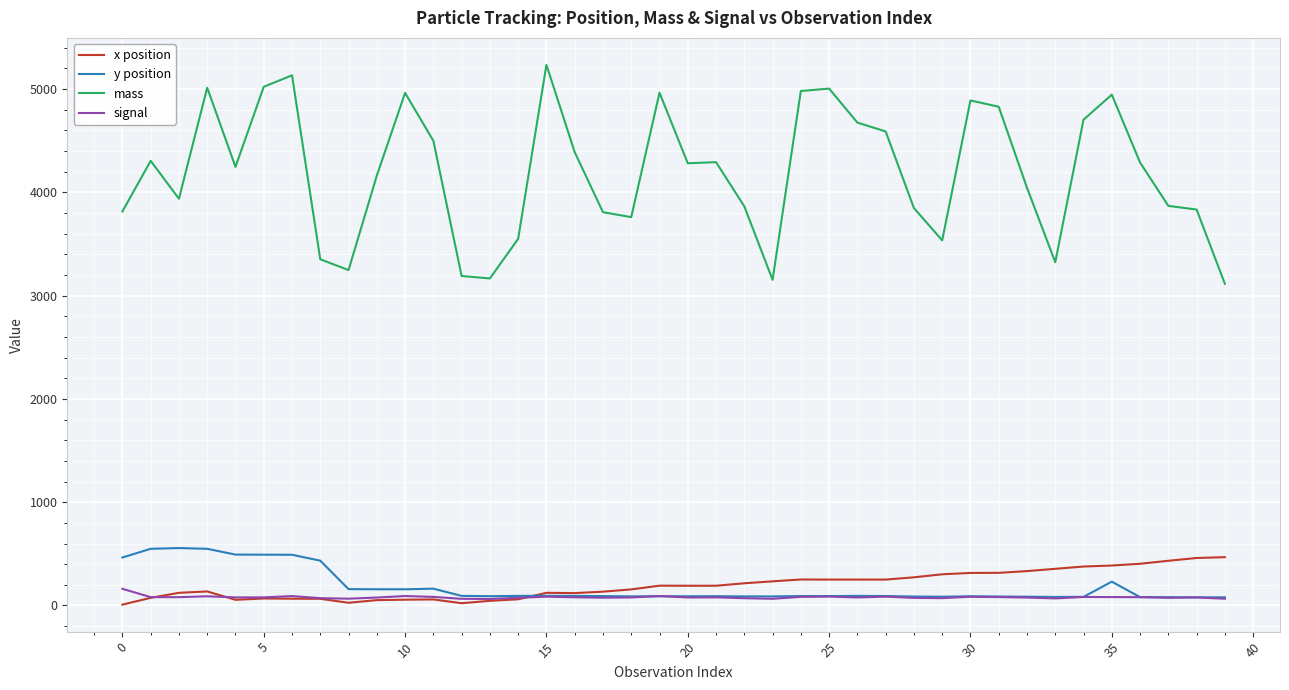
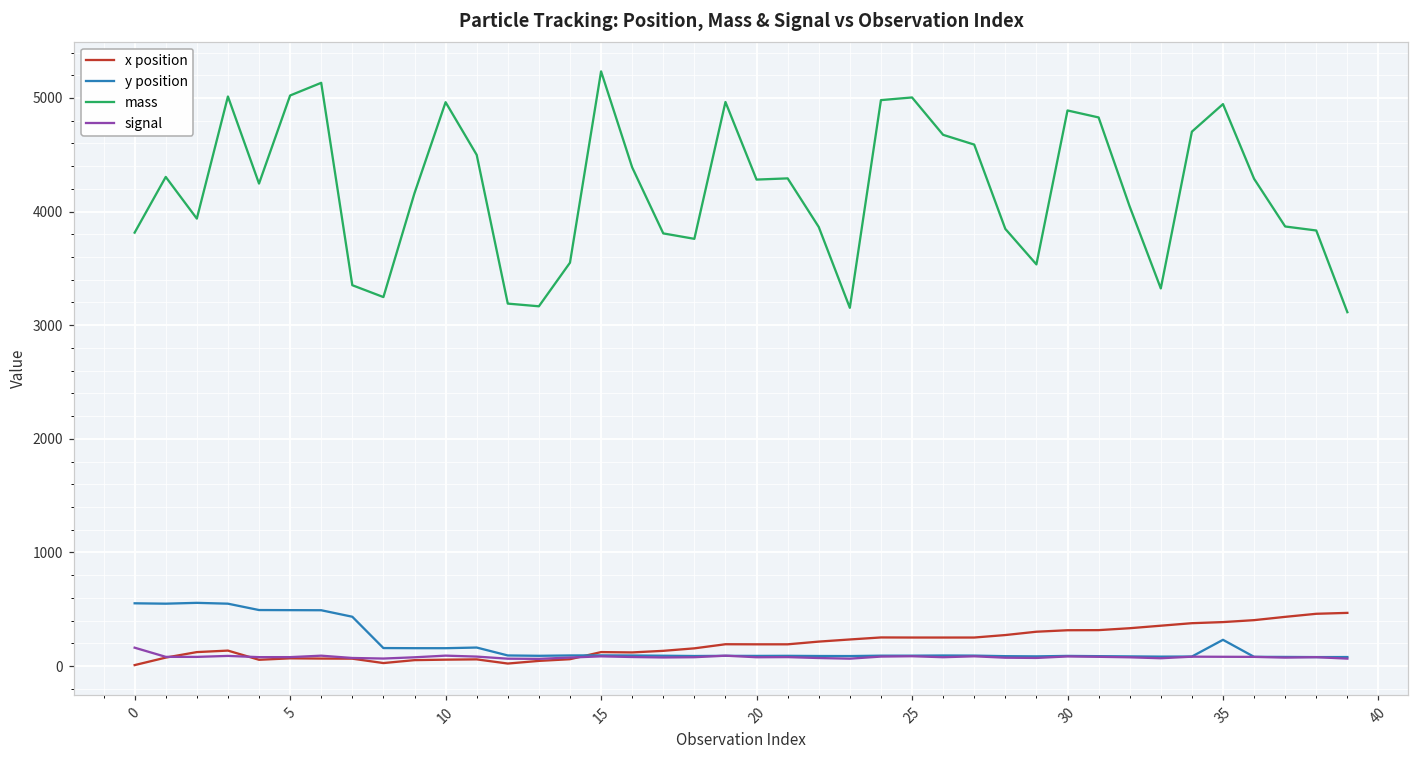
y position, 0: 460 -> 550
